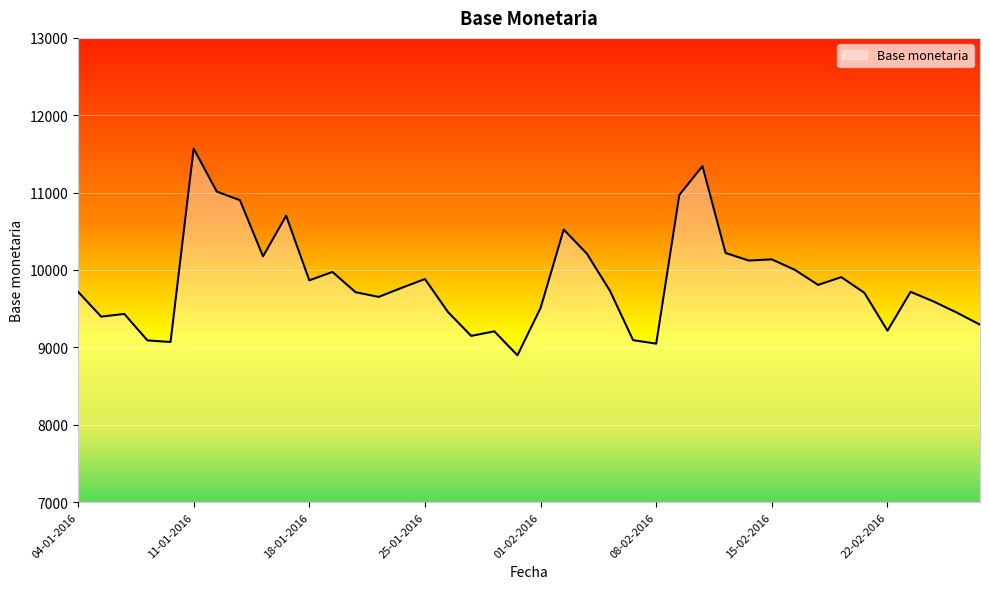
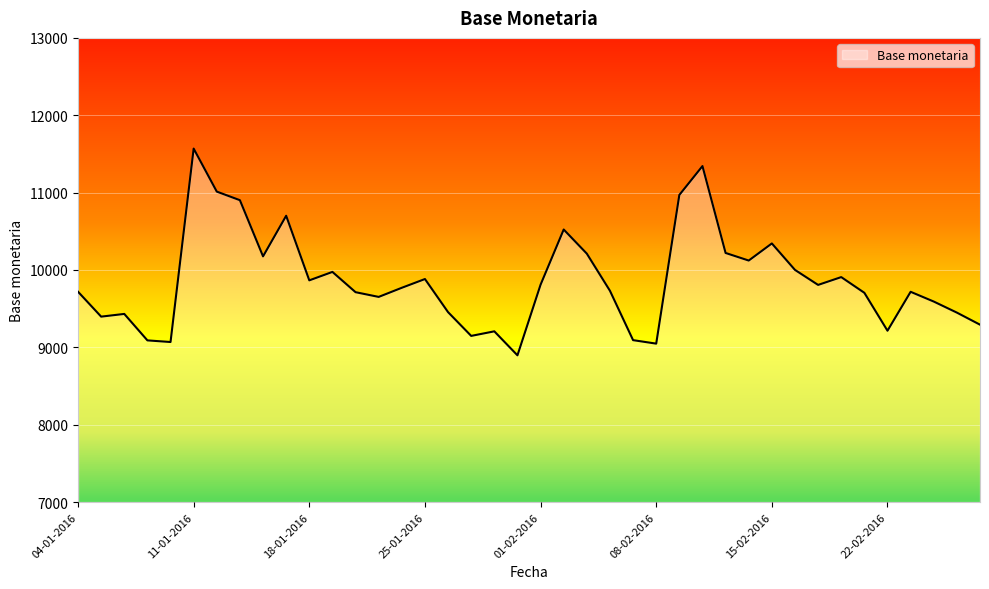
01-02-2016: 9500 -> 9800
15-02-2016: 10100 -> 10300
